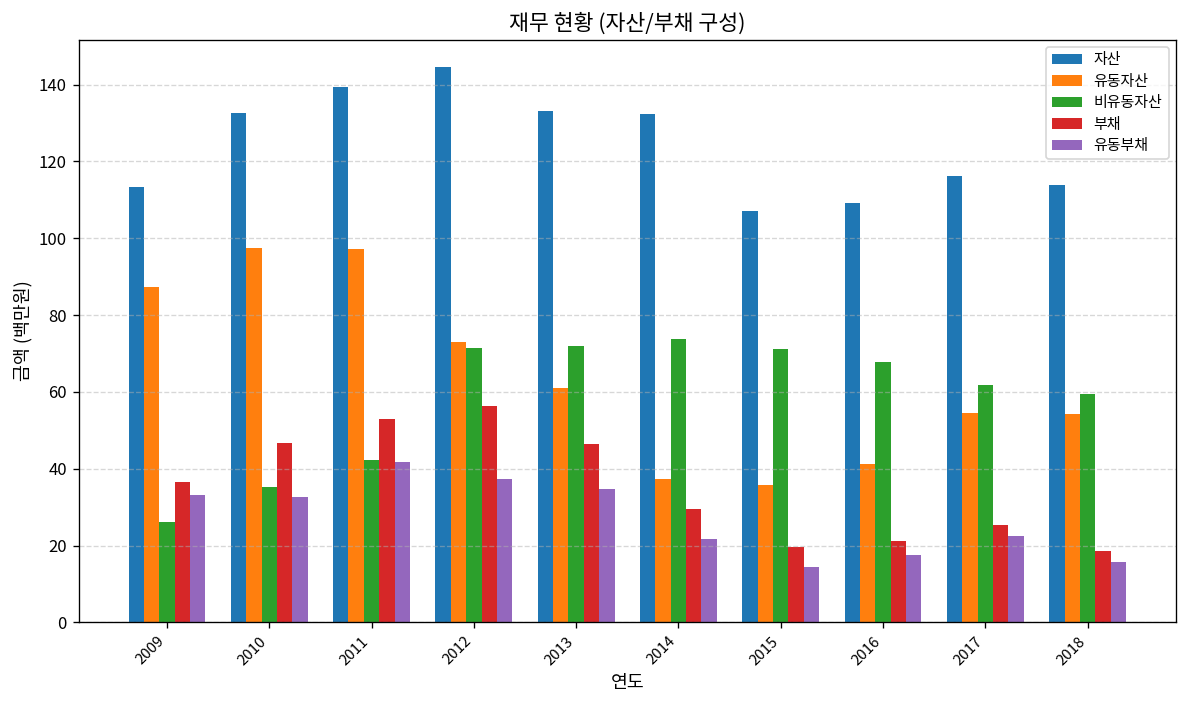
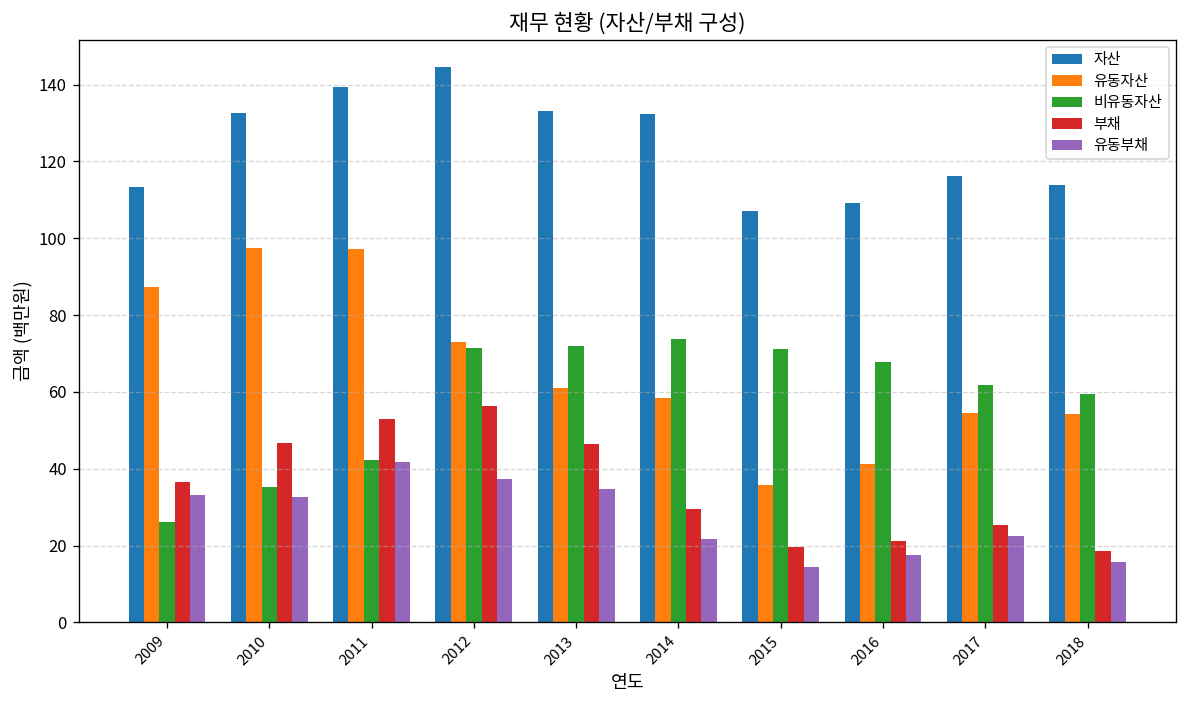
유동자산, 2014: 37 -> 58
